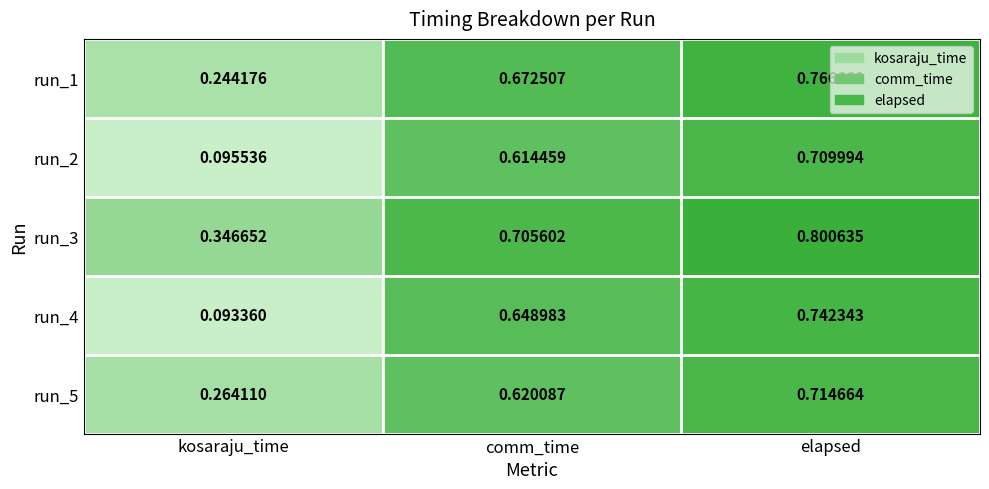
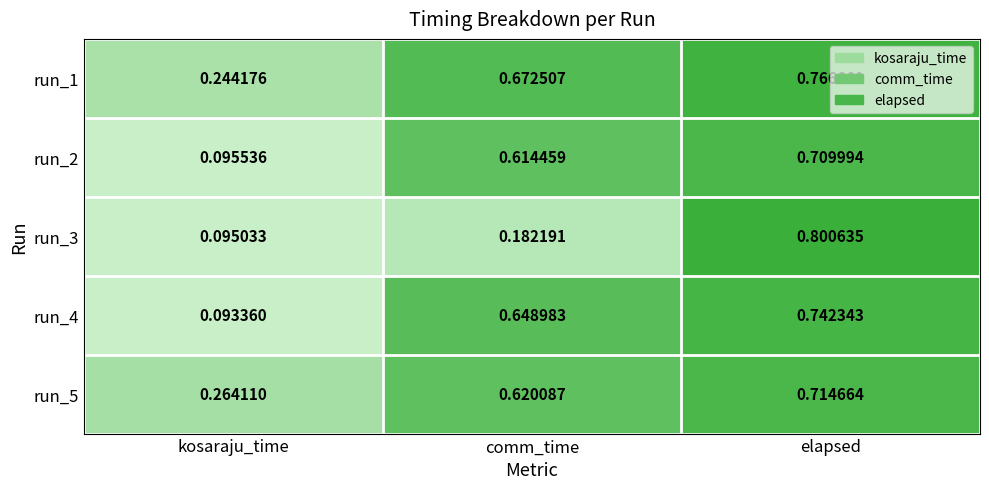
run_3, kosaraju_time: 0.346652 -> 0.095033
run_3, comm_time: 0.705602 -> 0.182191
